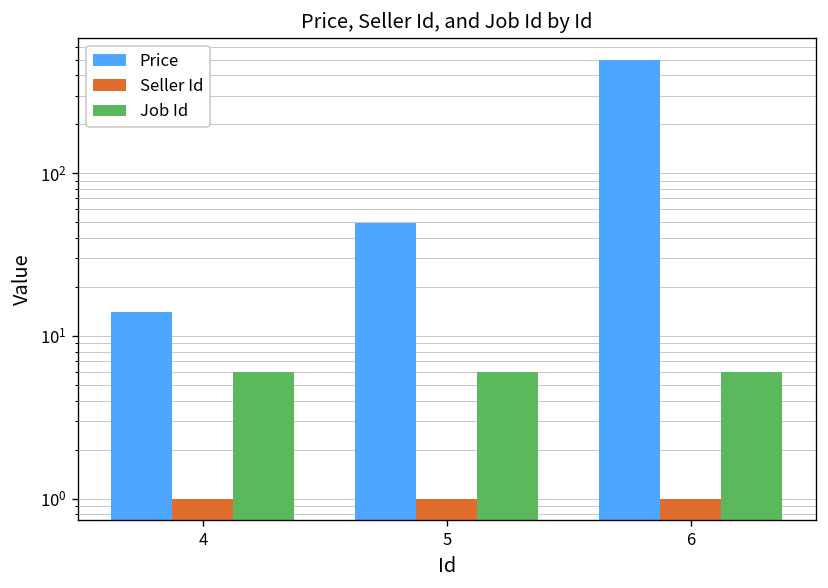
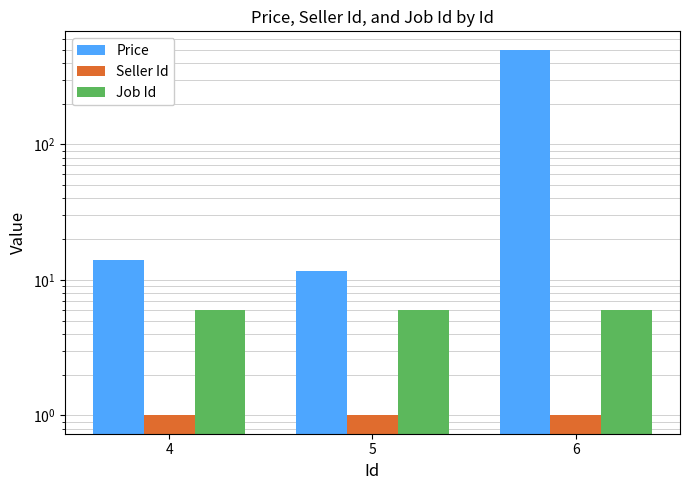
Price, 5: 49 -> 12
